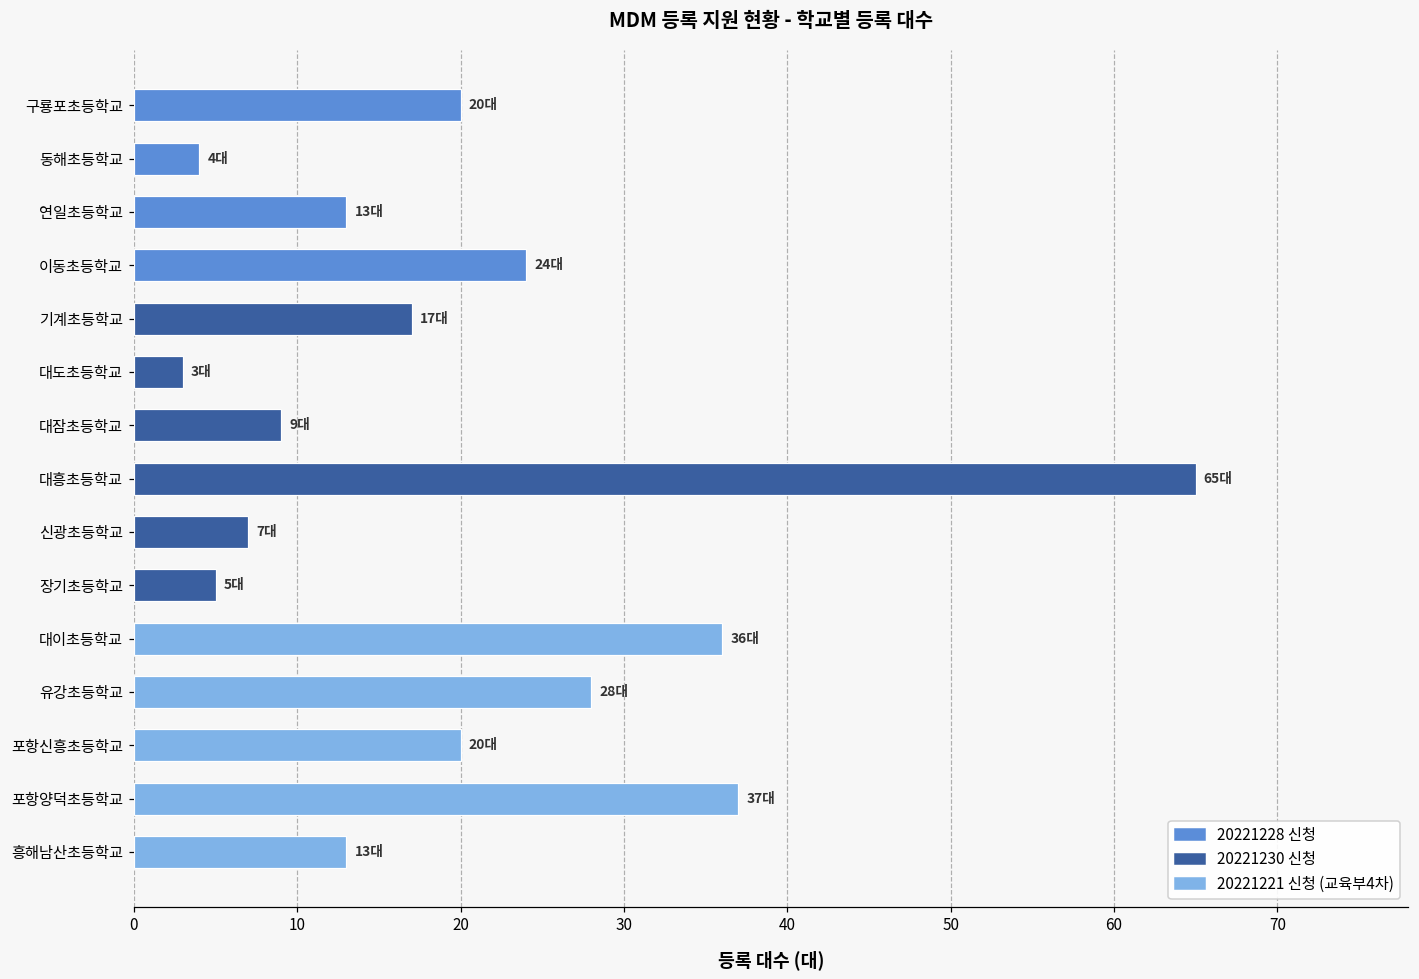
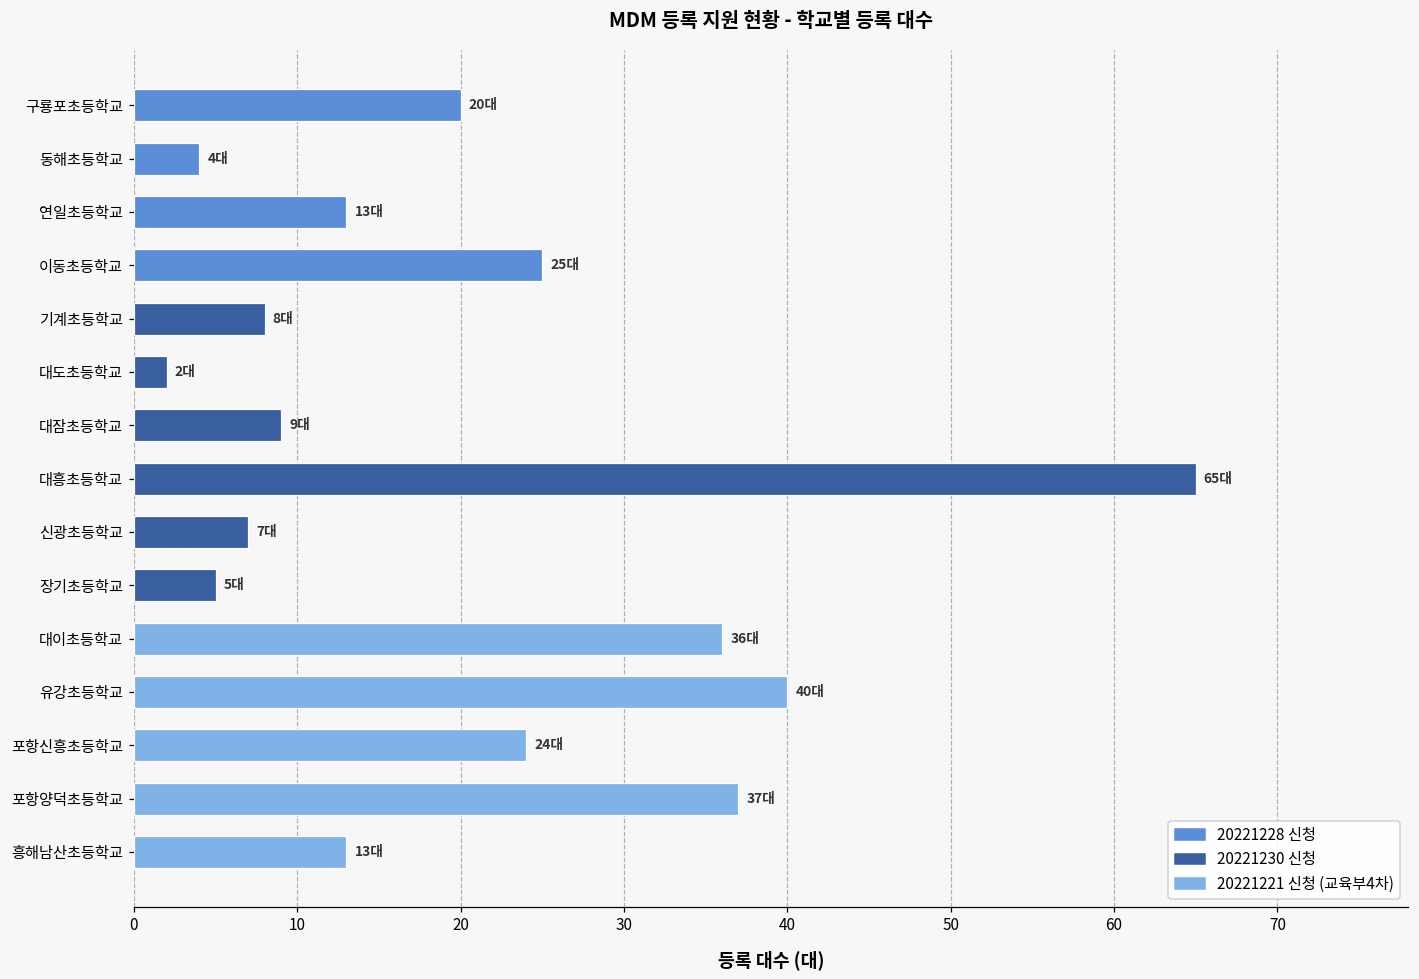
이동초등학교: 24대 -> 25대
기계초등학교: 17대 -> 8대
대도초등학교: 3대 -> 2대
유강초등학교: 28대 -> 40대
포항신흥초등학교: 20대 -> 24대
